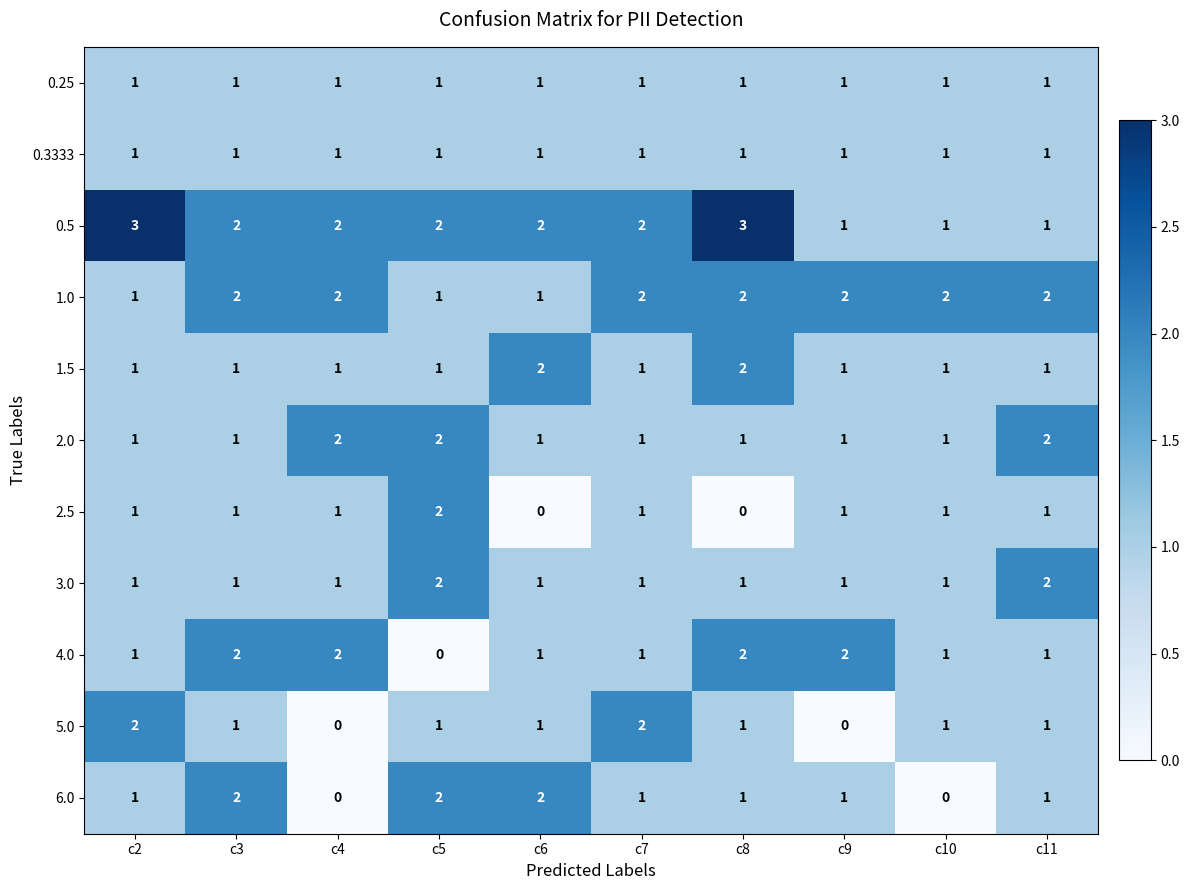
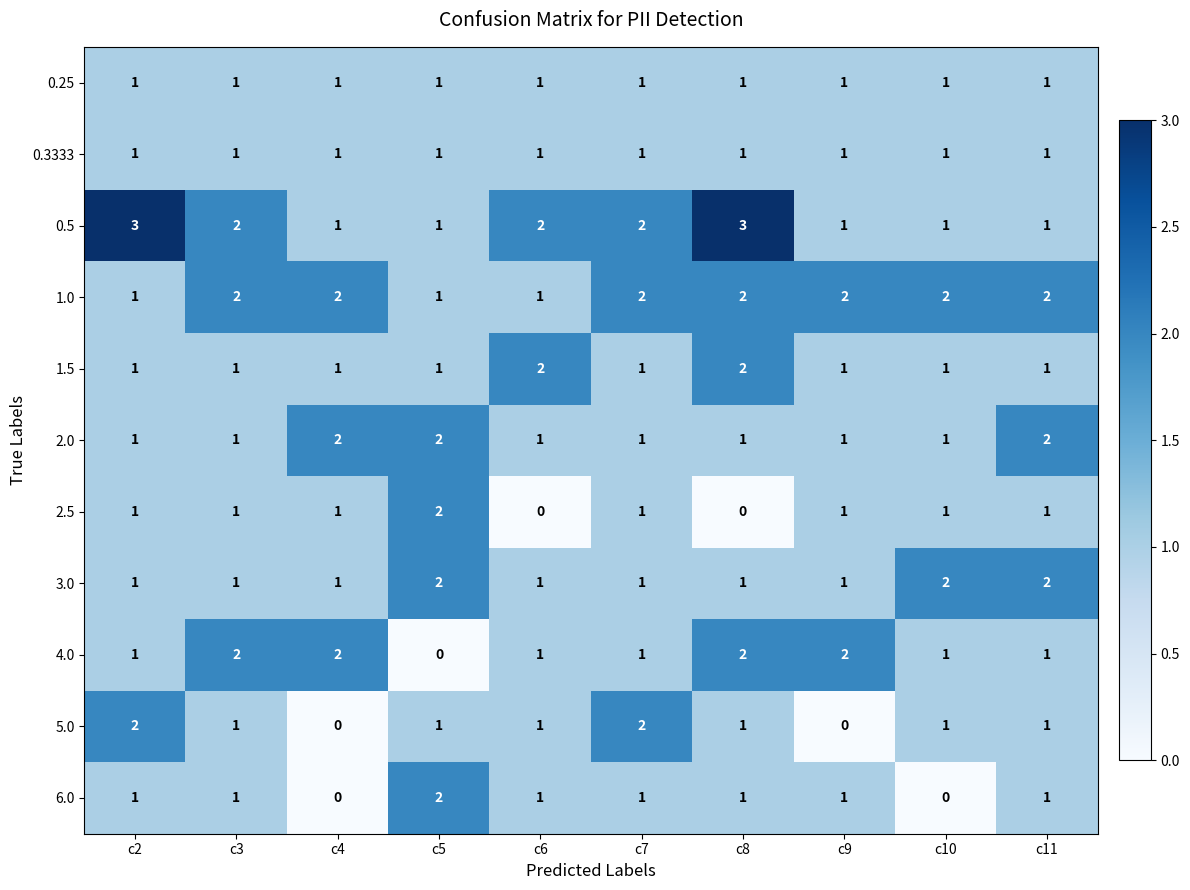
0.5, c4: 2 -> 1
0.5, c5: 2 -> 1
3.0, c10: 1 -> 2
6.0, c3: 2 -> 1
6.0, c6: 2 -> 1
